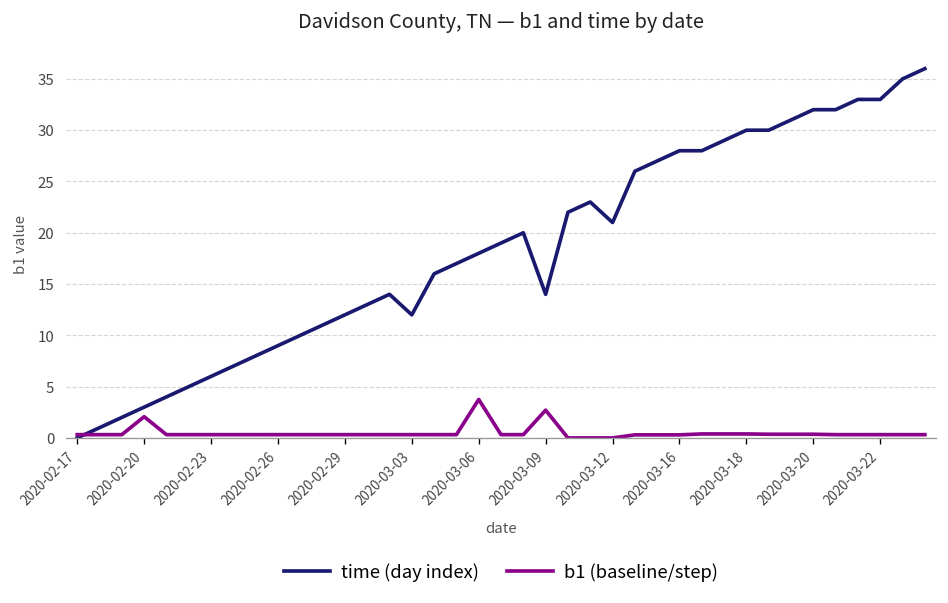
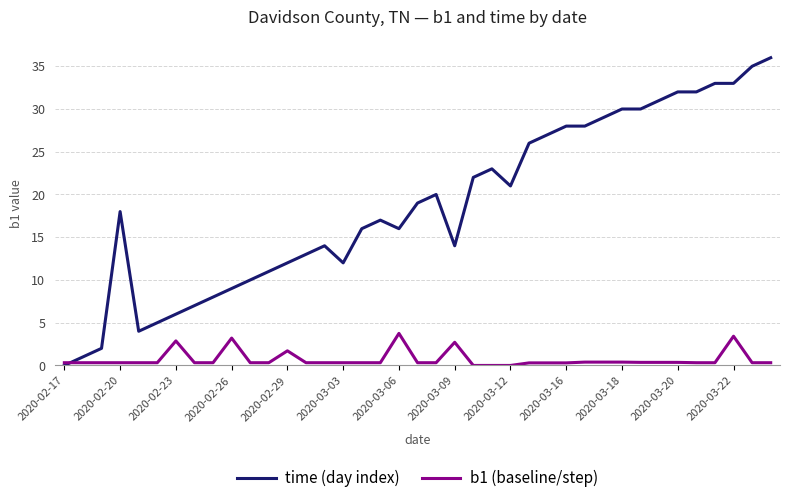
time (day index), 2020-02-20: 3 -> 18
b1 (baseline/step), 2020-02-20: 2 -> 0
b1 (baseline/step), 2020-02-23: 0 -> 3
b1 (baseline/step), 2020-02-26: 0 -> 3
b1 (baseline/step), 2020-02-29: 0 -> 2
time (day index), 2020-03-06: 18 -> 16
b1 (baseline/step), 2020-03-22: 0 -> 3
